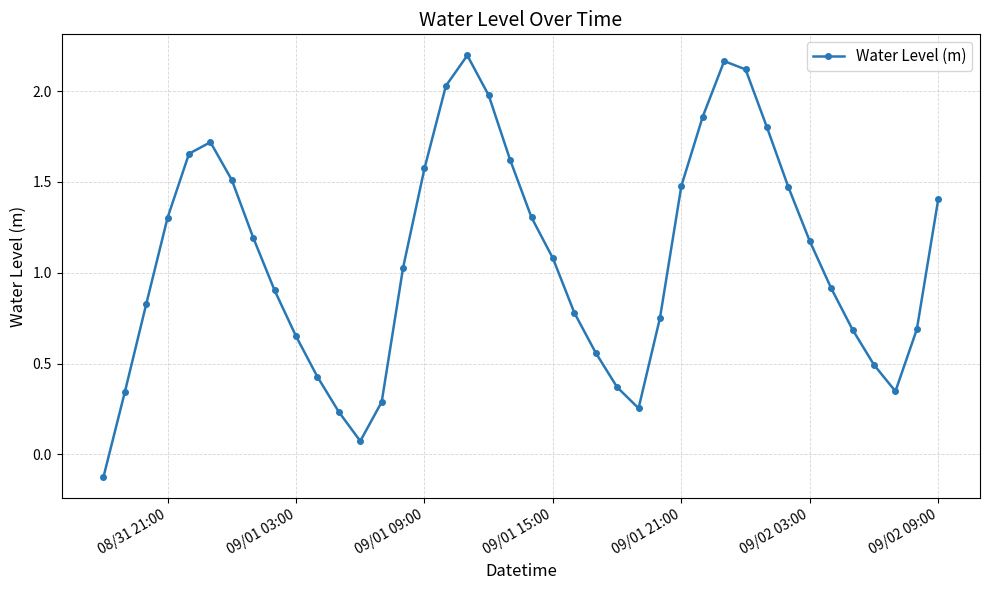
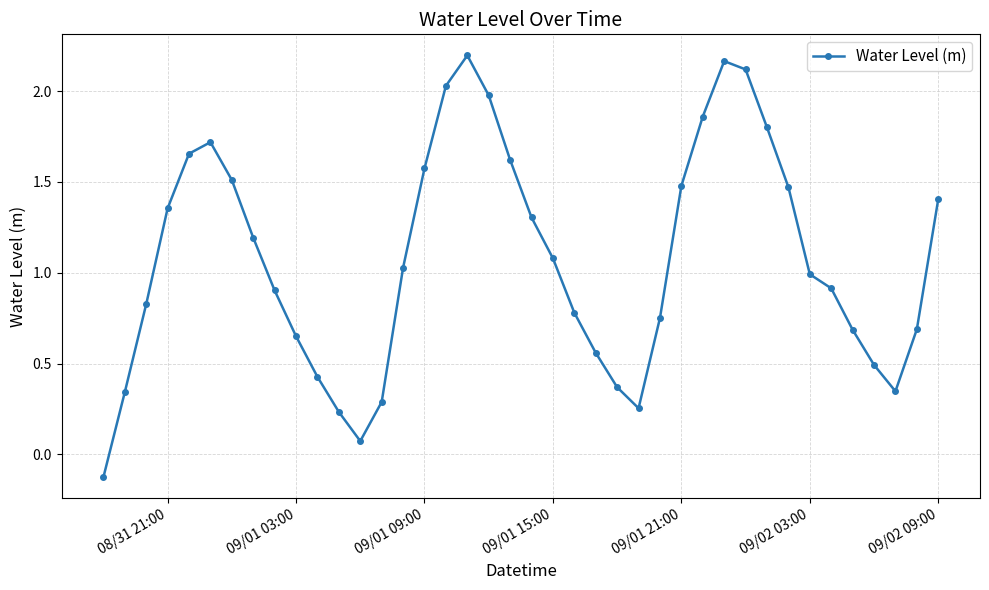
08/31 21:00: 1.30 -> 1.35
09/02 03:00: 1.17 -> 0.99
